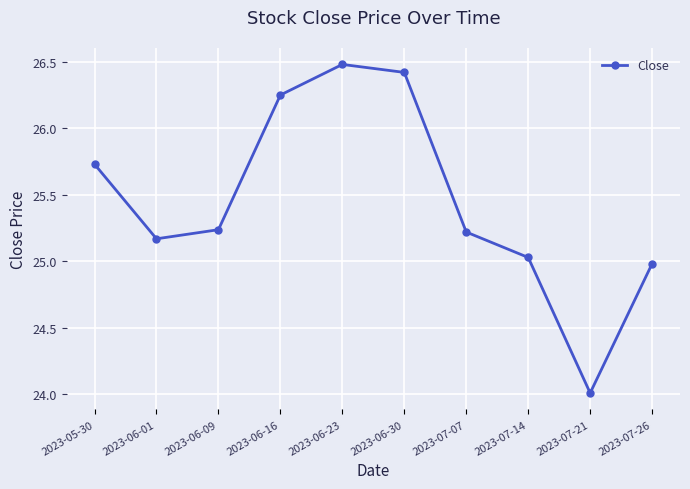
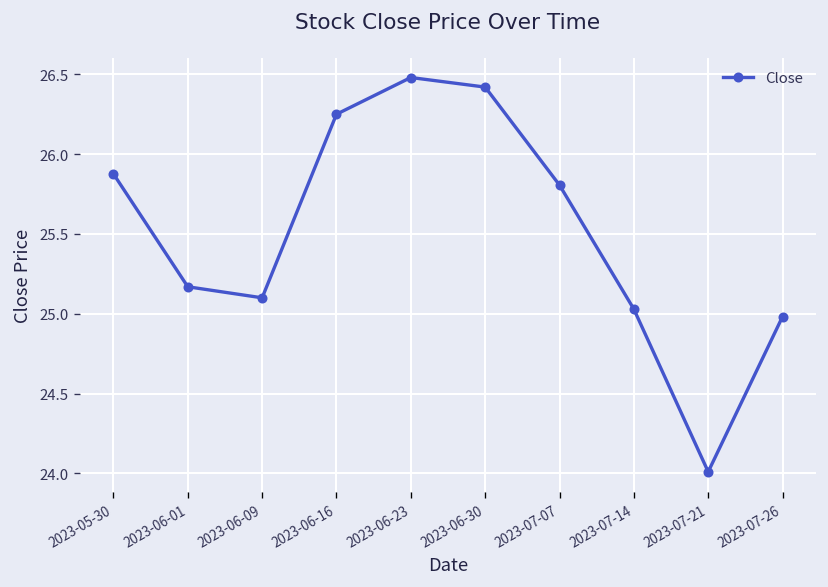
2023-05-30: 25.73 -> 25.88
2023-06-09: 25.24 -> 25.10
2023-07-07: 25.22 -> 25.81
